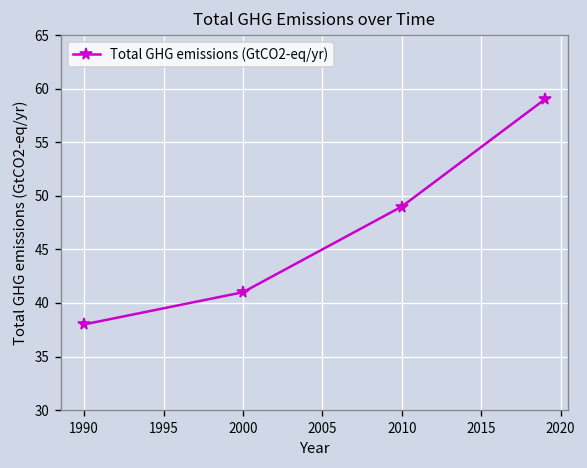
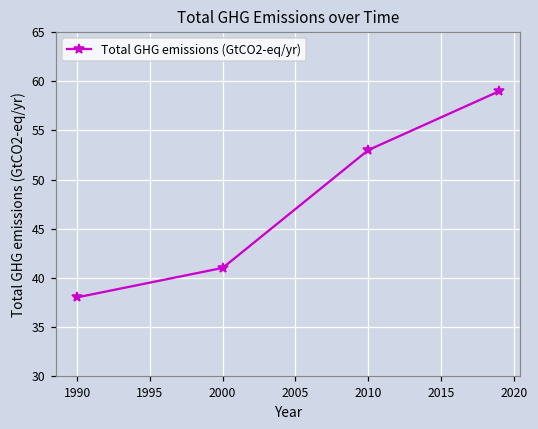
2010: 49 -> 53
